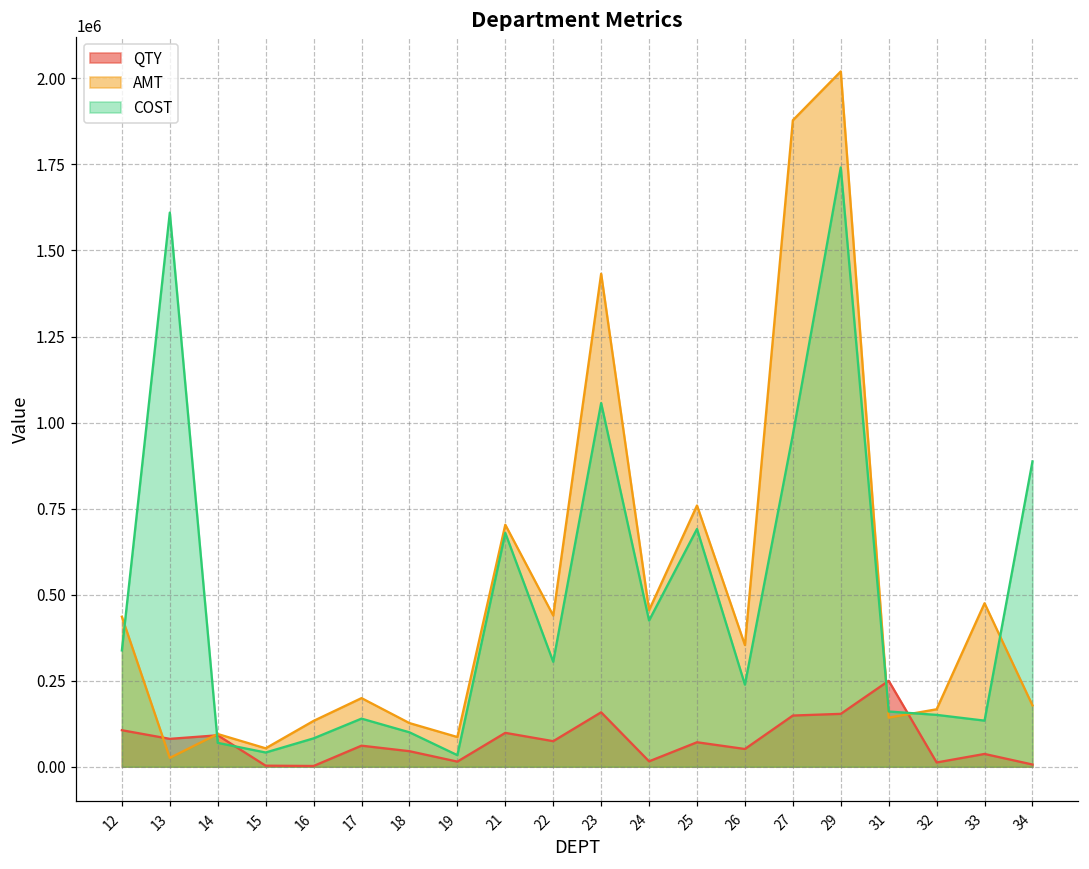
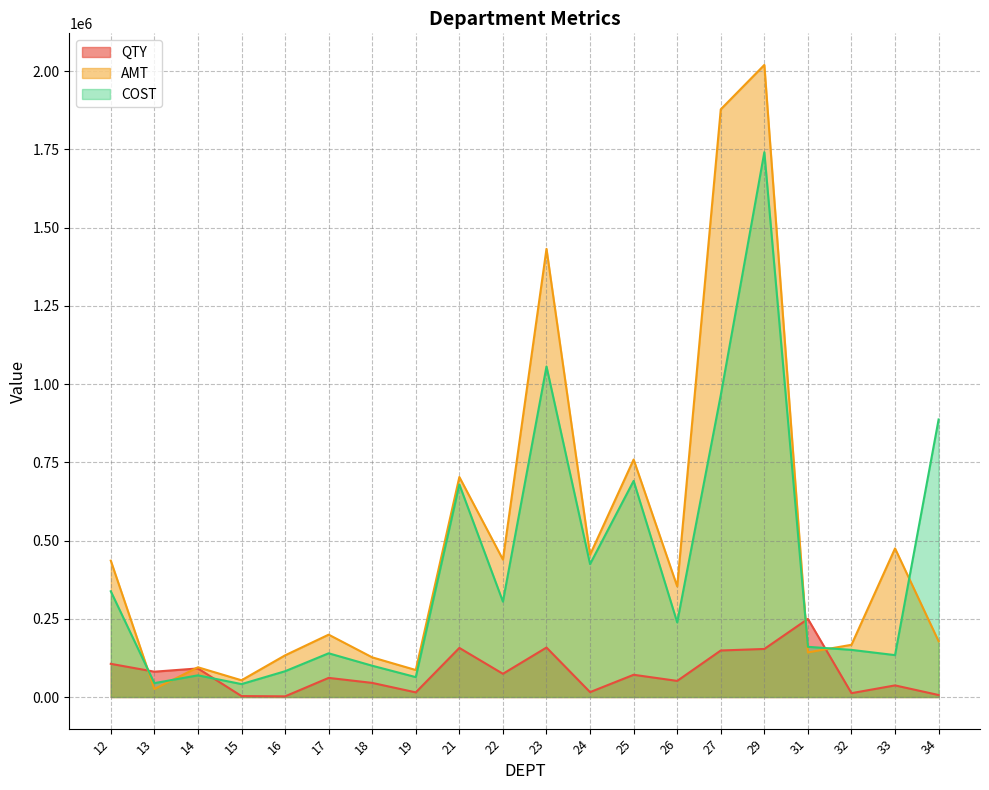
COST, 13: 1610000 -> 40000
COST, 19: 30000 -> 60000
QTY, 21: 100000 -> 160000
